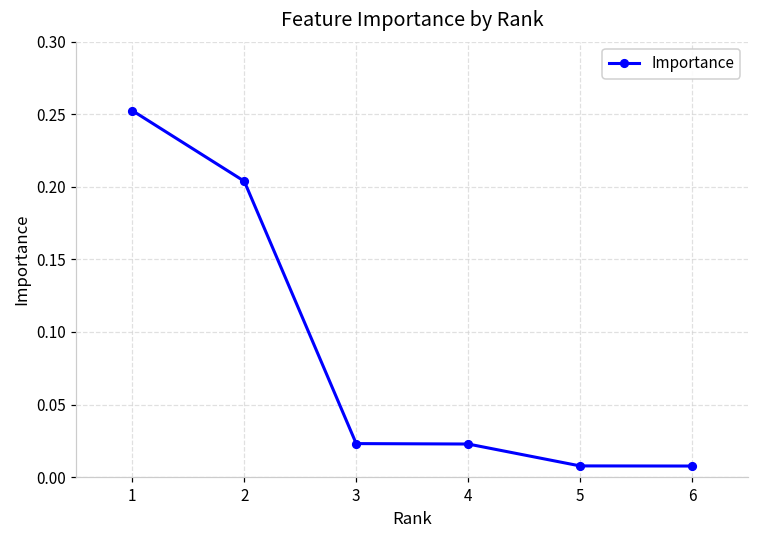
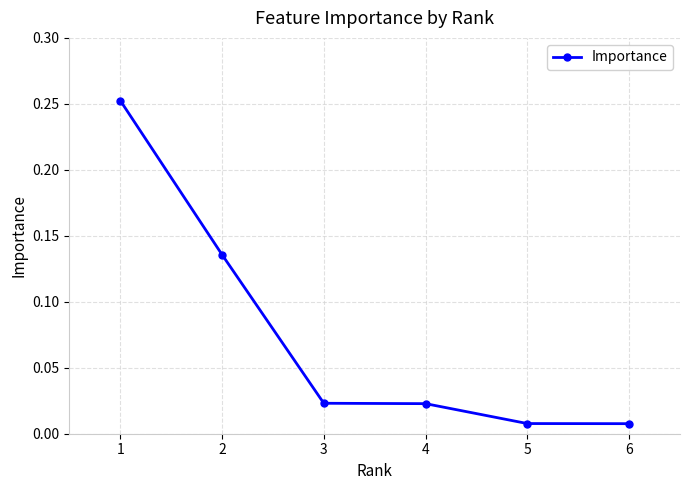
2: 0.204 -> 0.136
